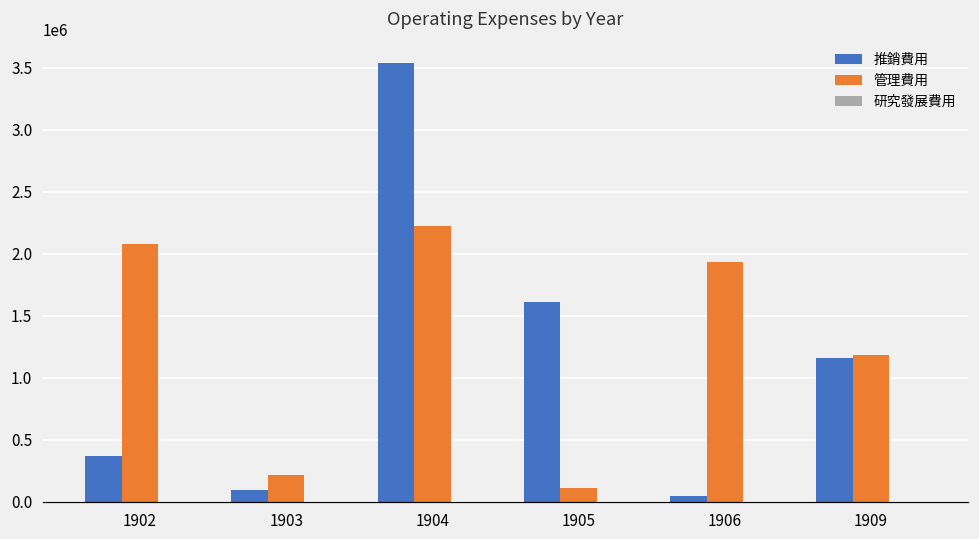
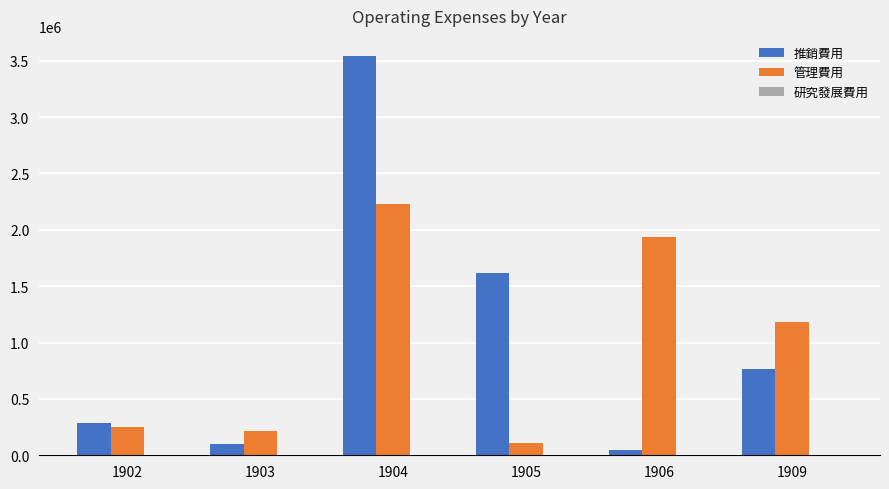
推銷費用, 1902: 370000 -> 280000
管理費用, 1902: 2080000 -> 250000
推銷費用, 1909: 1160000 -> 770000
